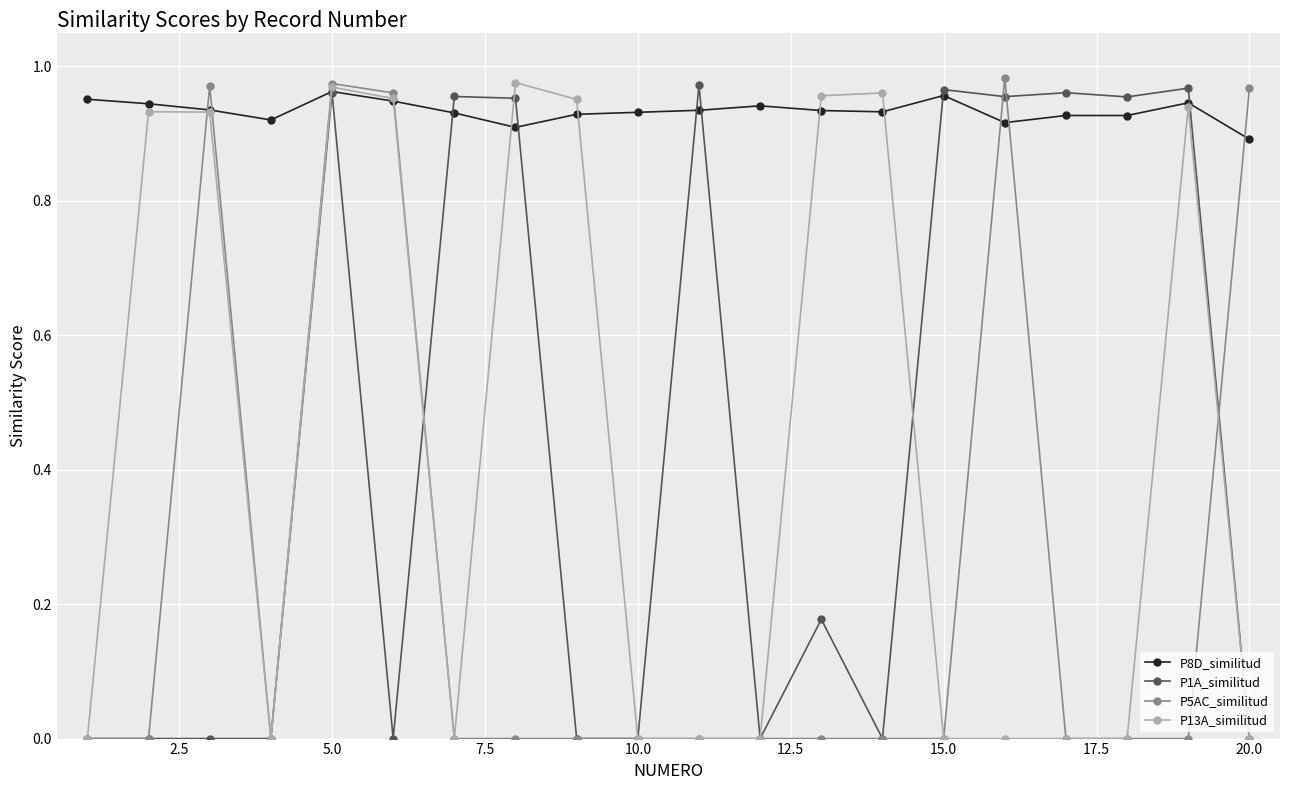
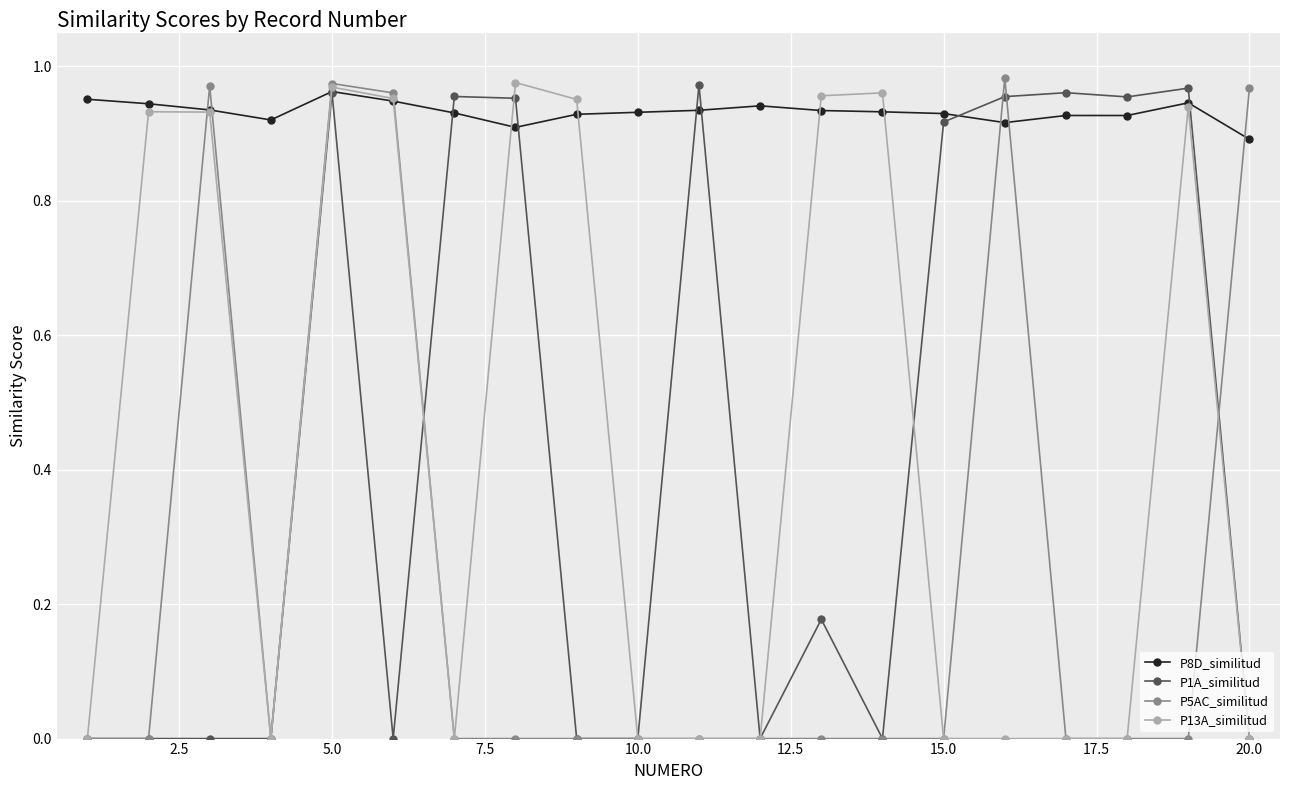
P8D_similitud, 15.0: 0.96 -> 0.93
P1A_similitud, 15.0: 0.97 -> 0.92
